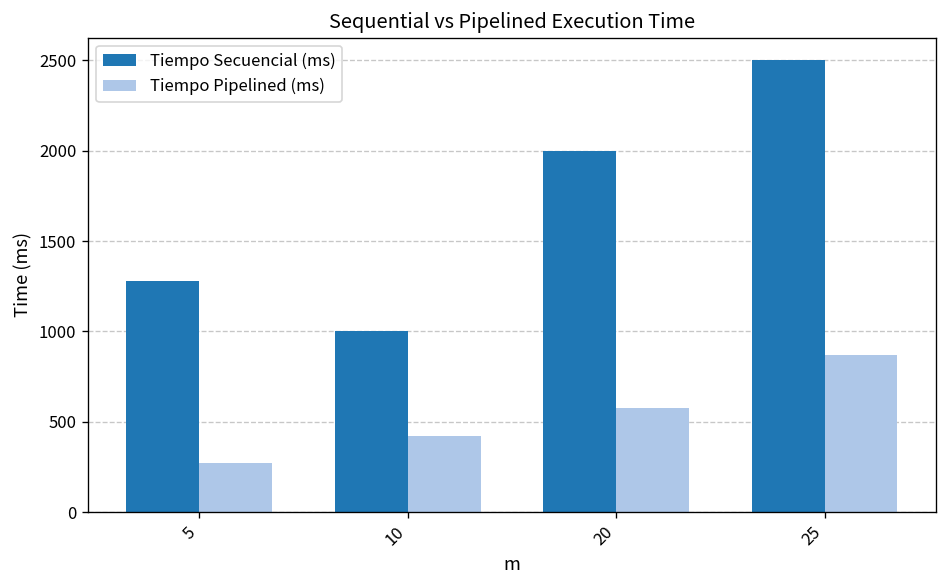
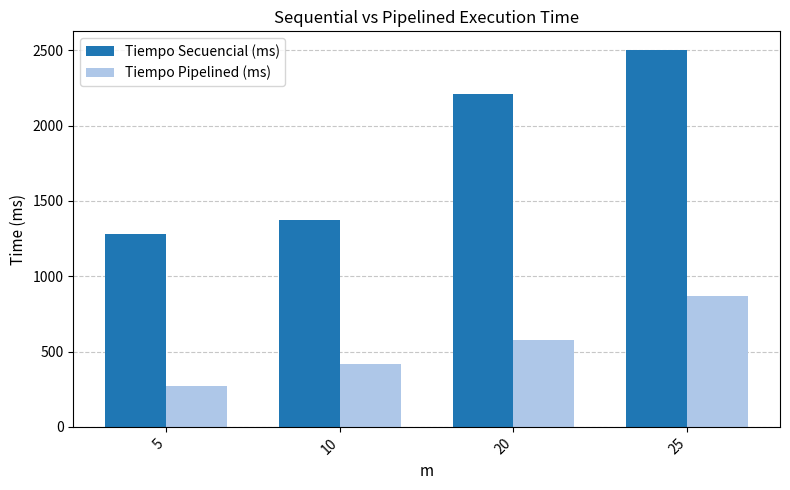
Tiempo Secuencial (ms), 10: 1000 -> 1370
Tiempo Secuencial (ms), 20: 2000 -> 2210
